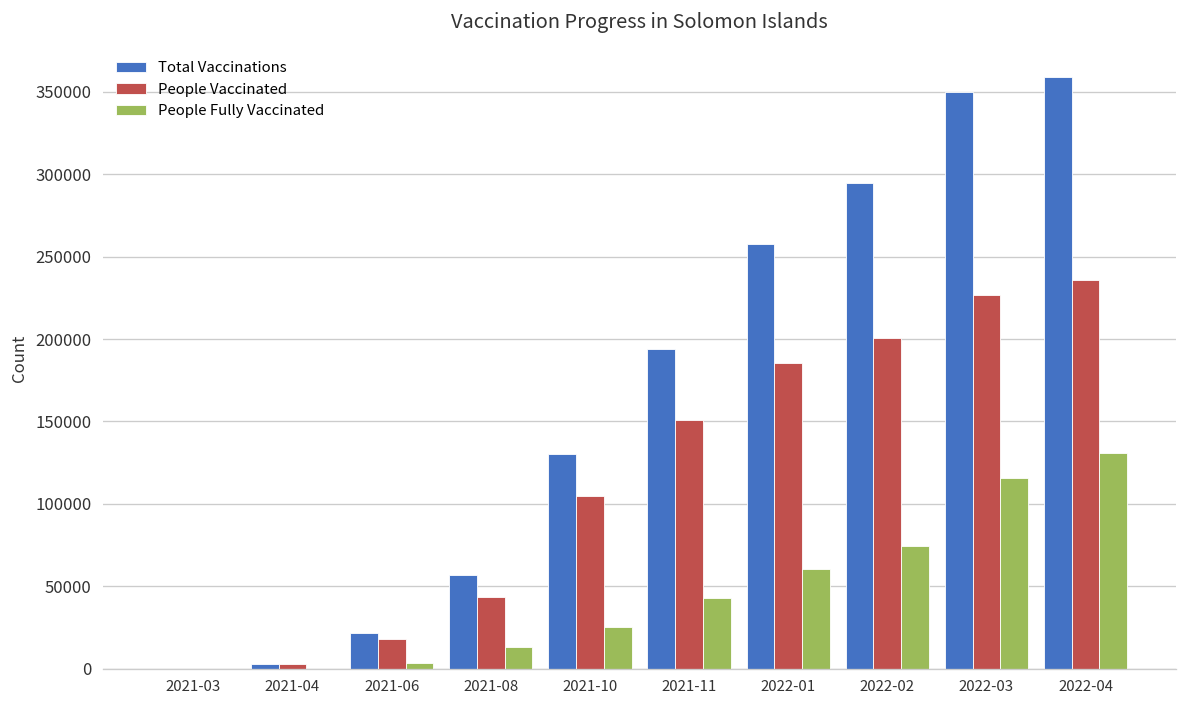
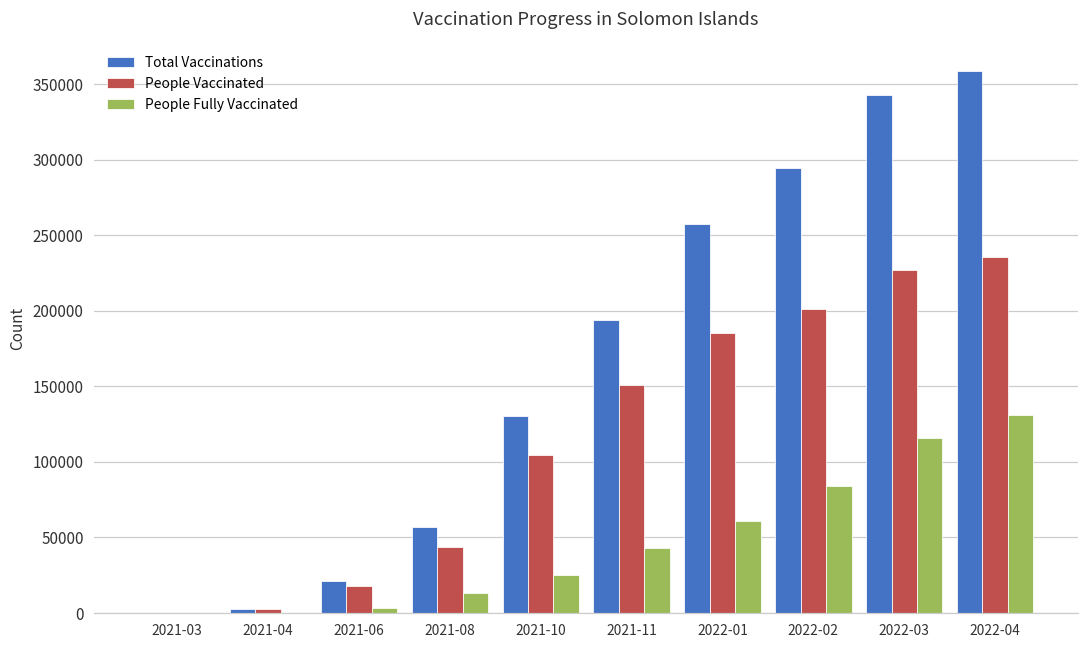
People Fully Vaccinated, 2022-02: 74000 -> 84000
Total Vaccinations, 2022-03: 350000 -> 343000
